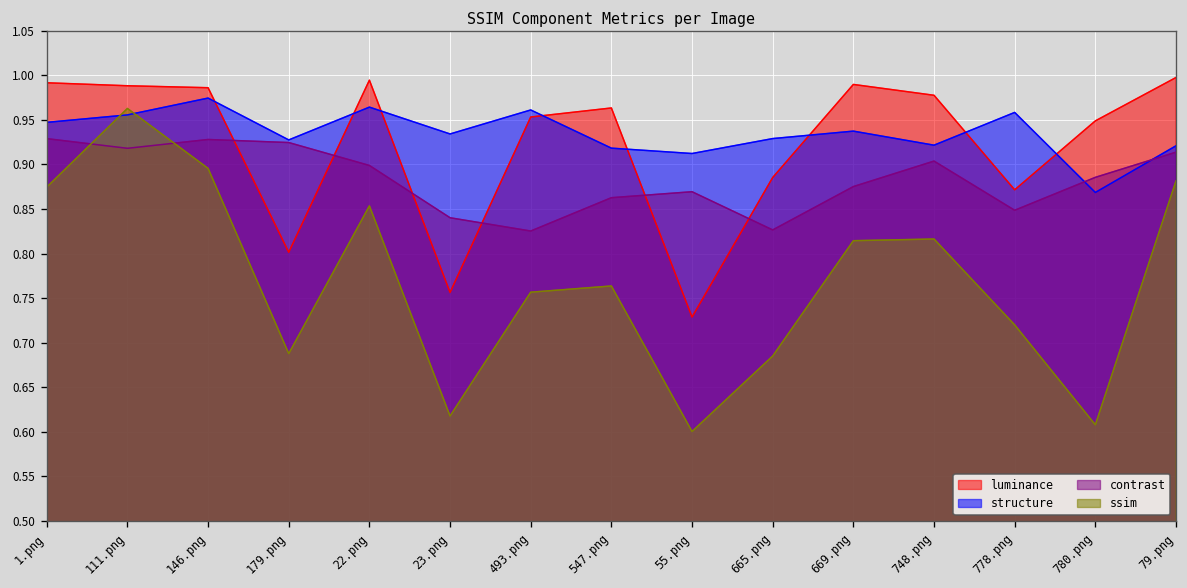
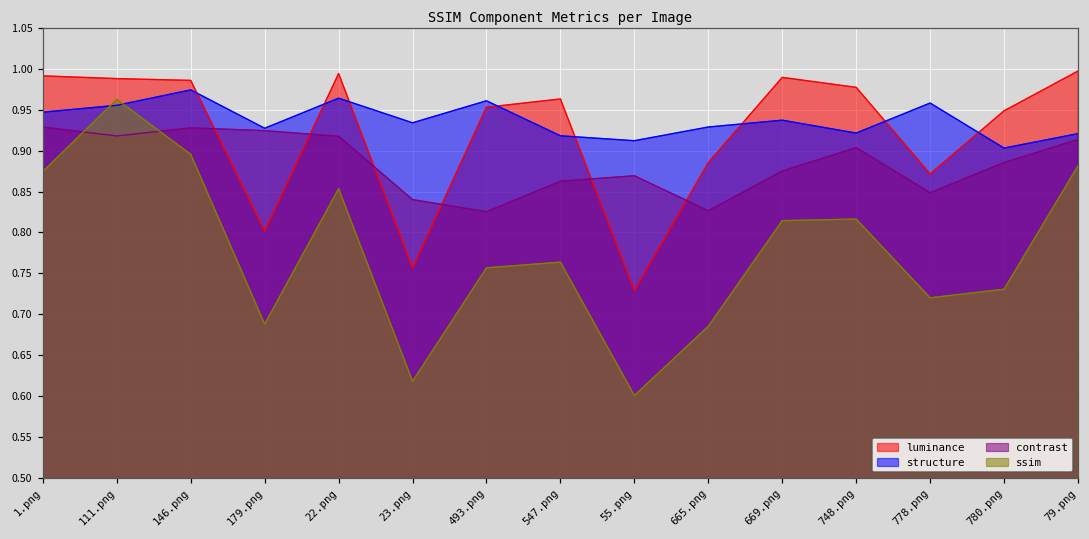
contrast, 22.png: 0.90 -> 0.92
structure, 780.png: 0.87 -> 0.90
ssim, 780.png: 0.61 -> 0.73
